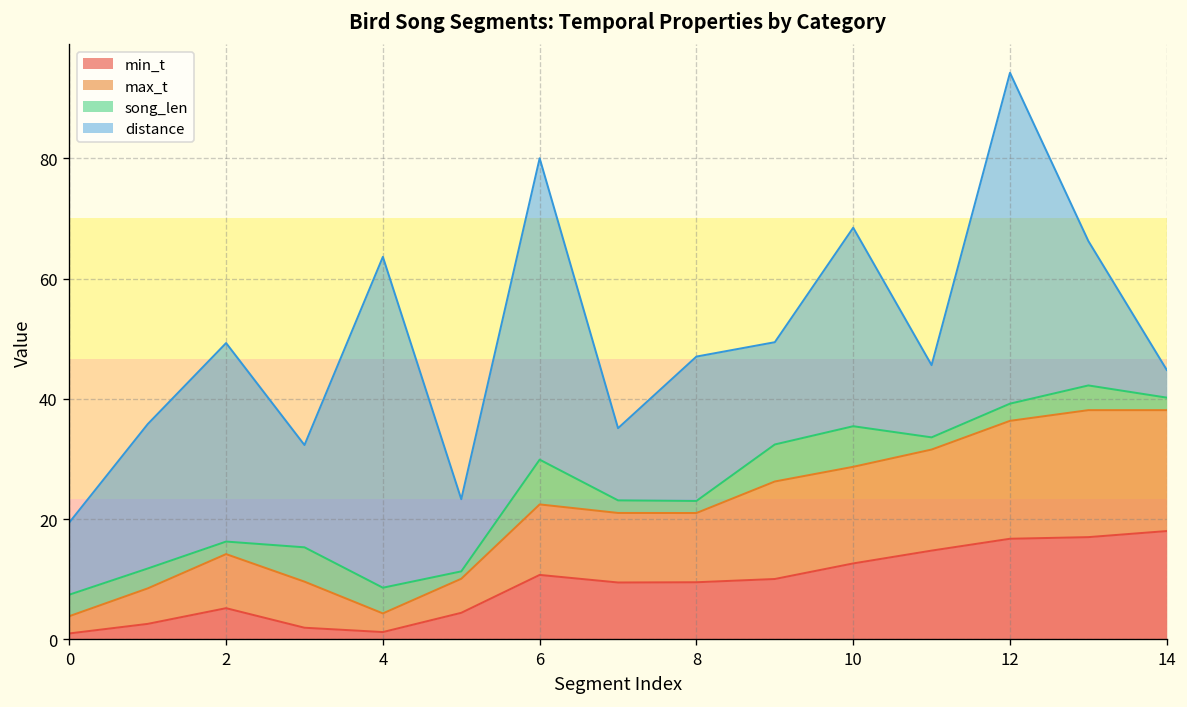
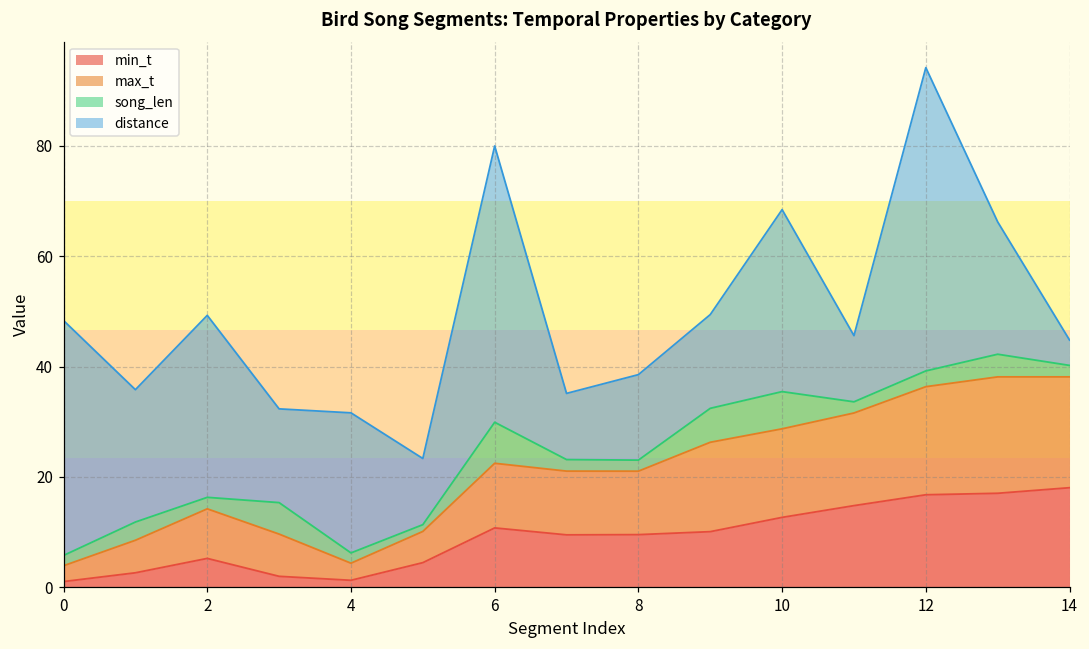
song_len, 0: 4 -> 2
distance, 0: 12 -> 43
song_len, 4: 4 -> 2
distance, 4: 55 -> 25
distance, 8: 24 -> 16
